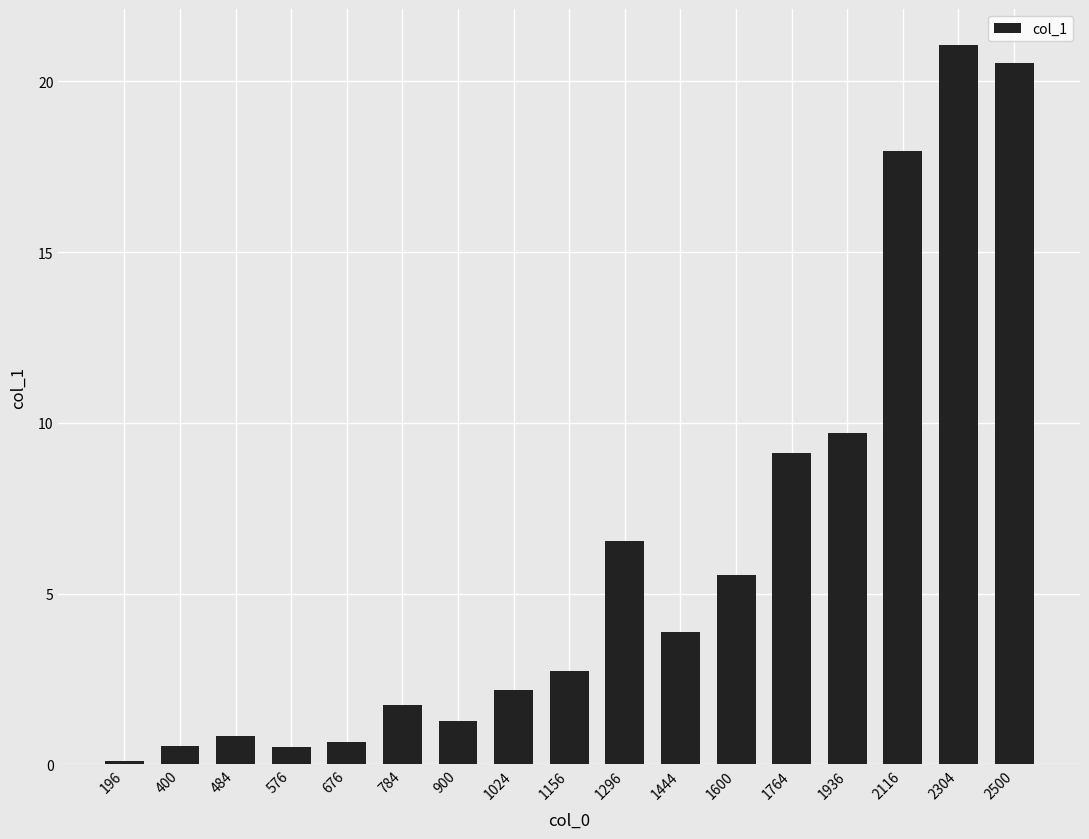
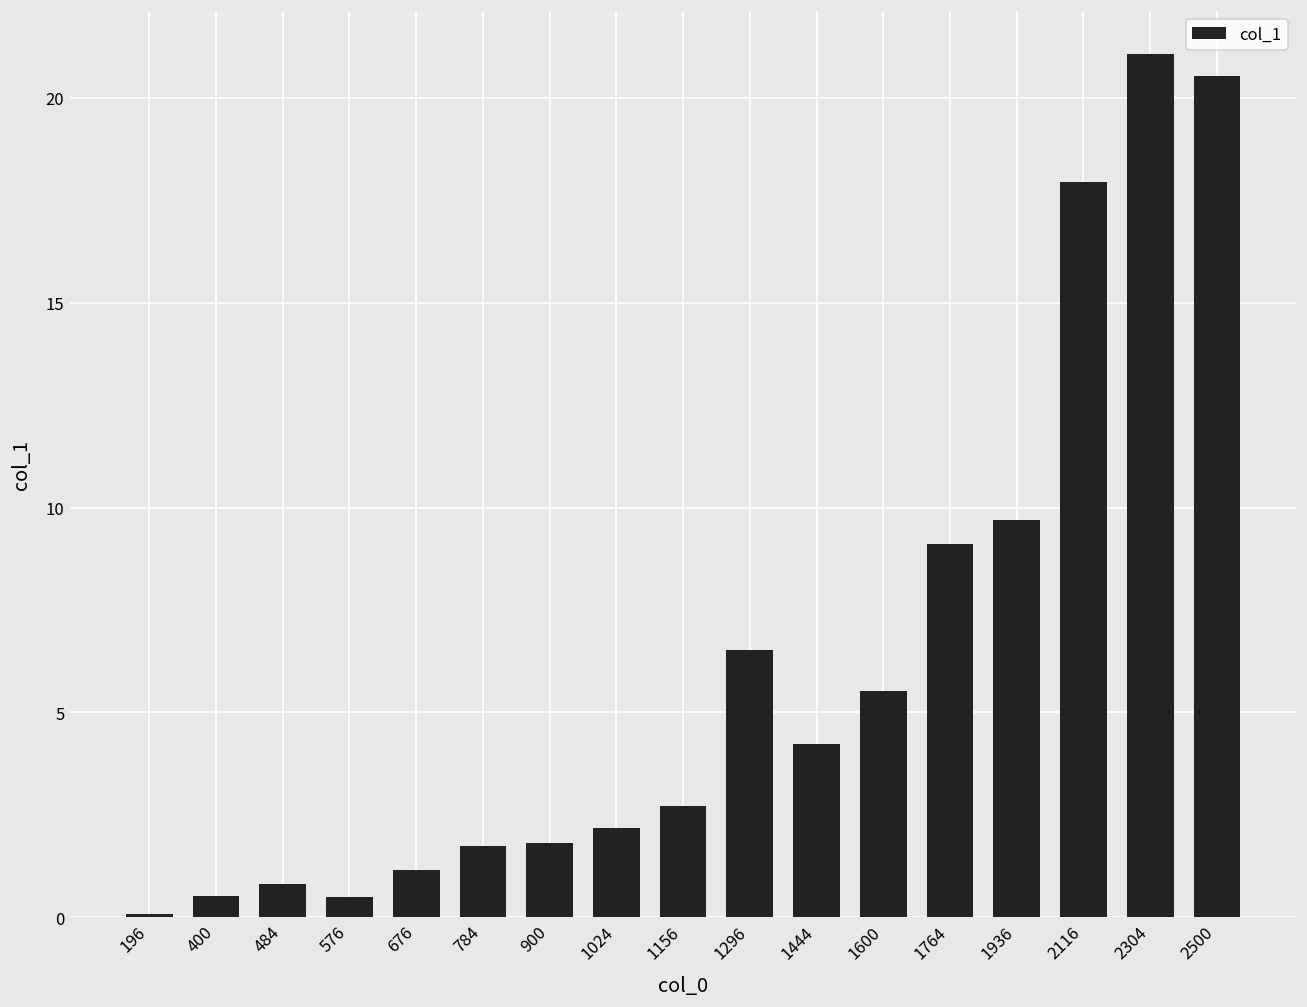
676: 0.7 -> 1.2
900: 1.3 -> 1.8
1444: 3.9 -> 4.2
